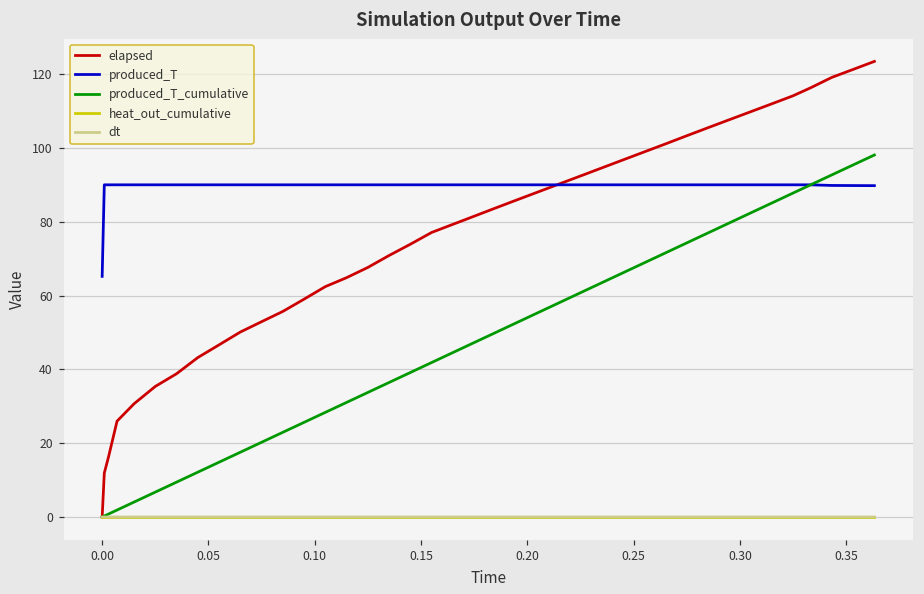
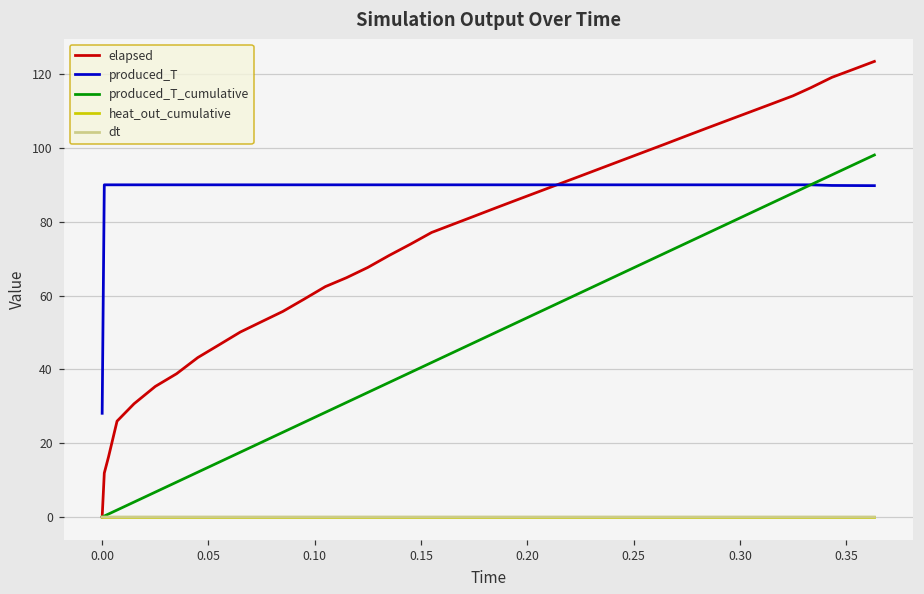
produced_T, 0.00: 65 -> 28
